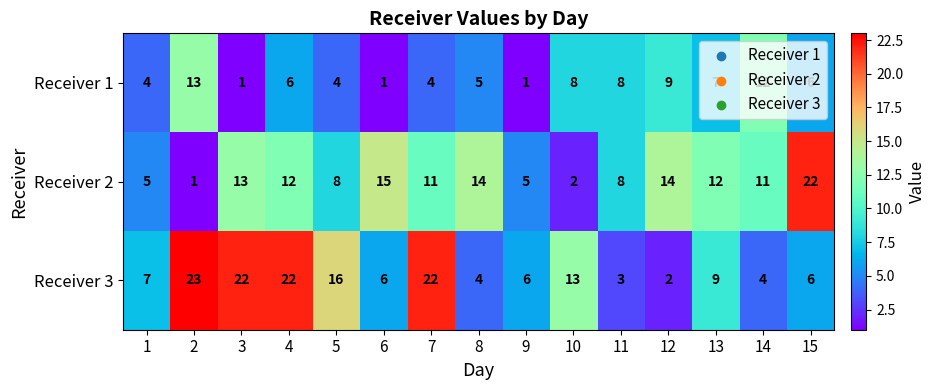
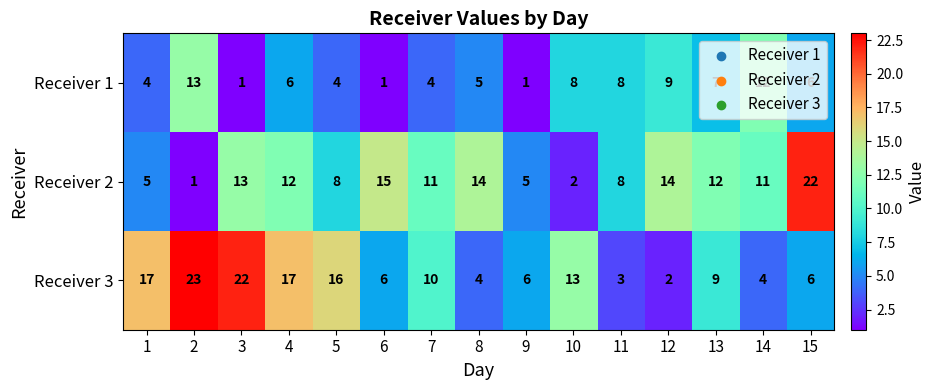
Receiver 3, 1: 7 -> 17
Receiver 3, 4: 22 -> 17
Receiver 3, 7: 22 -> 10
